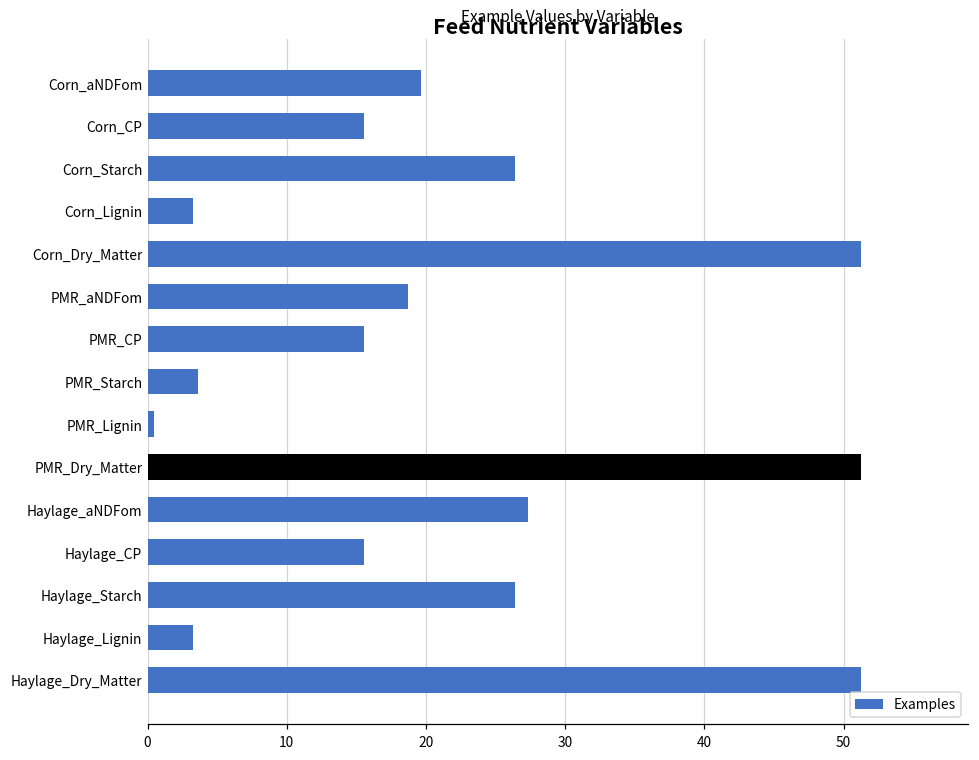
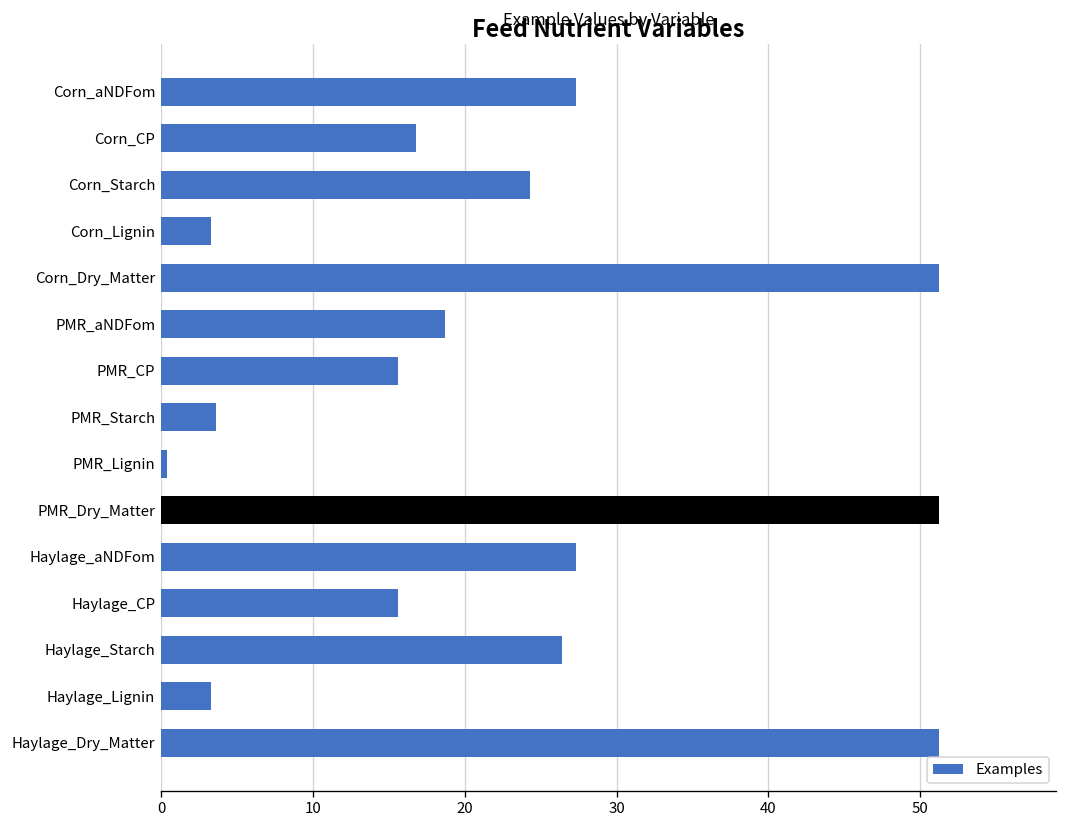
Corn_aNDFom: 19.6 -> 27.3
Corn_CP: 15.6 -> 16.8
Corn_Starch: 26.4 -> 24.3
